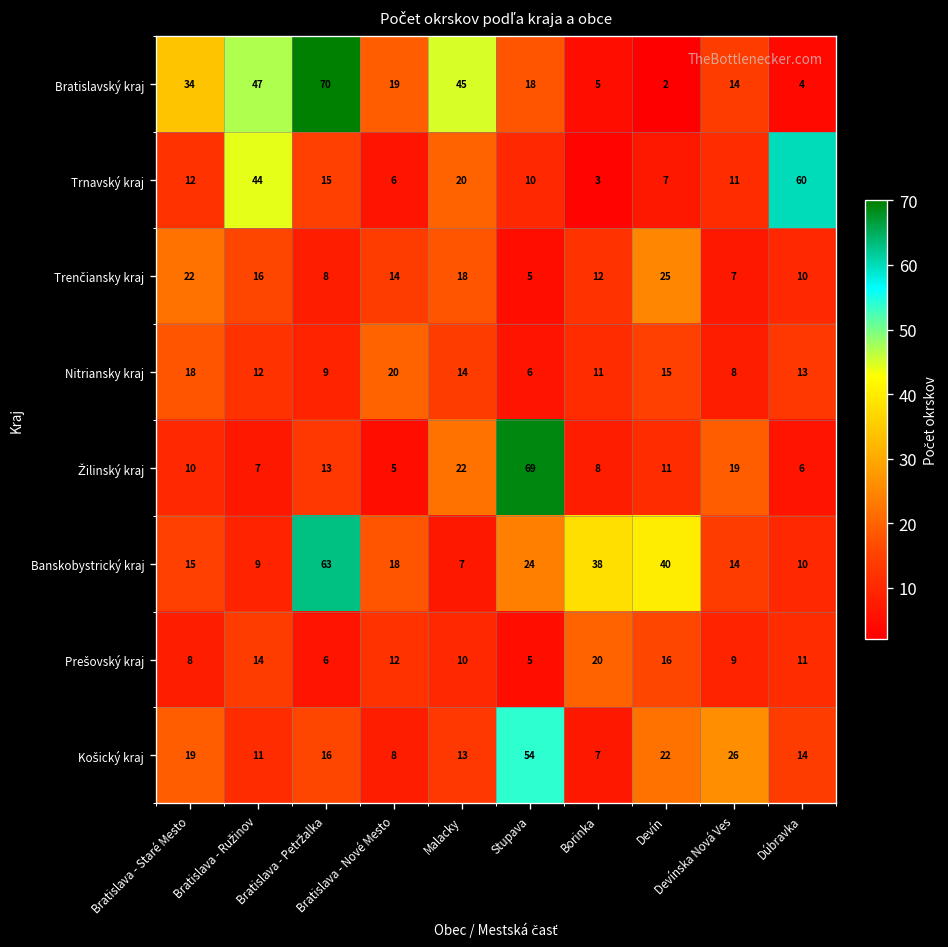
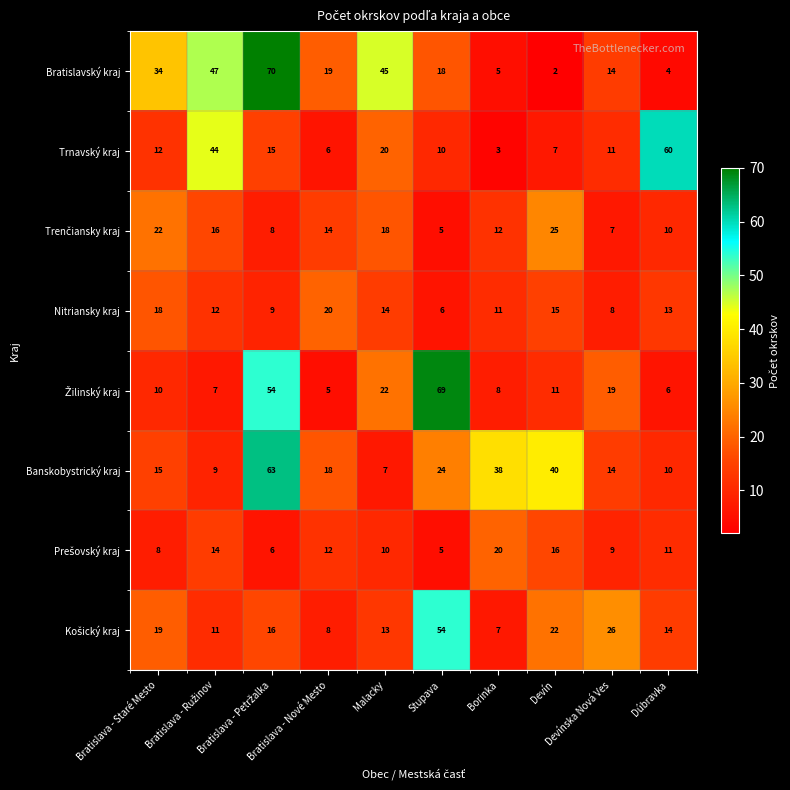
Žilinský kraj, Bratislava - Petržalka: 13 -> 54
